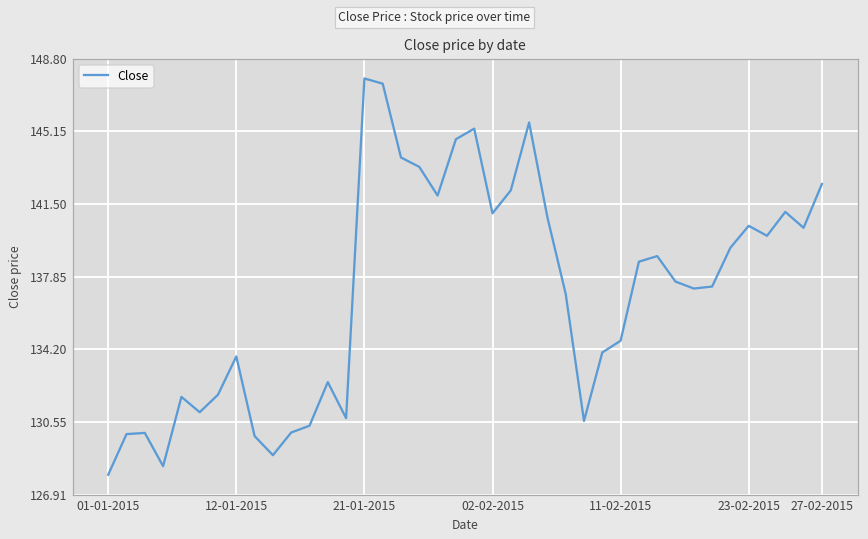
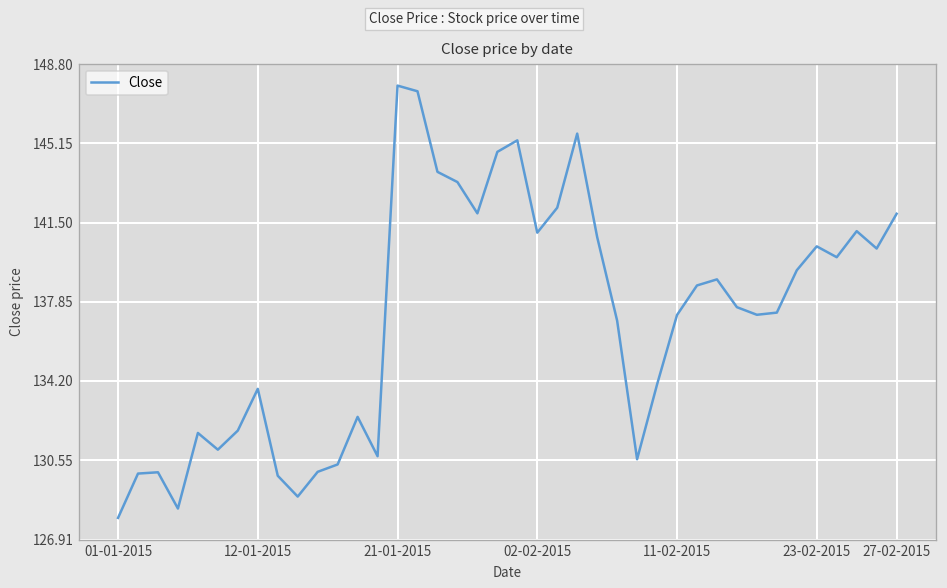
11-02-2015: 134.6 -> 137.2
27-02-2015: 142.5 -> 141.9
